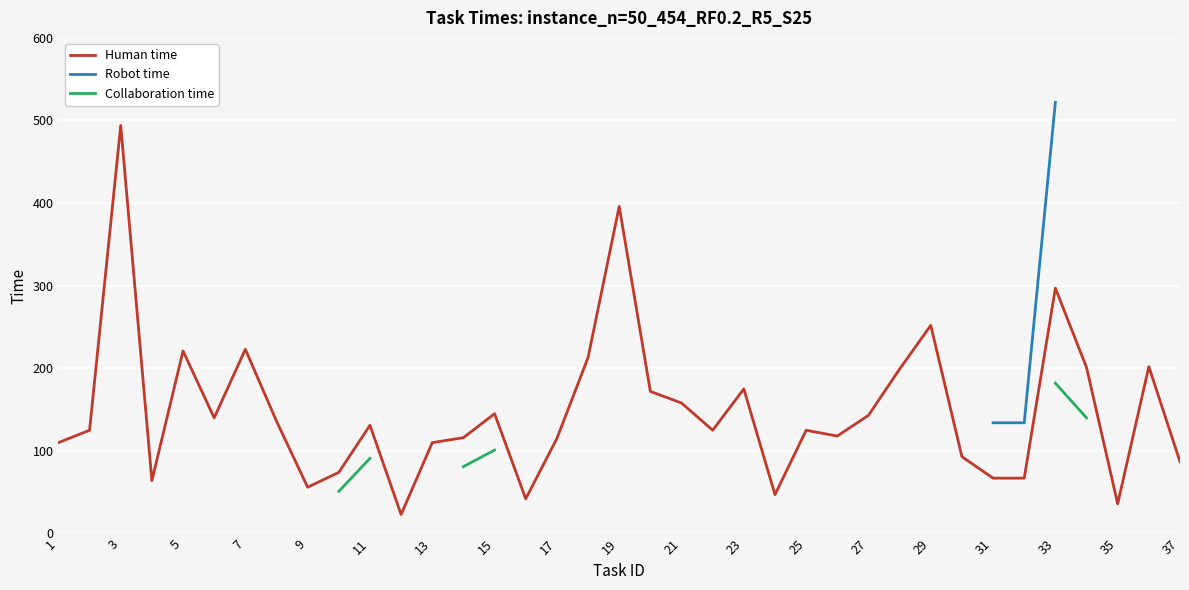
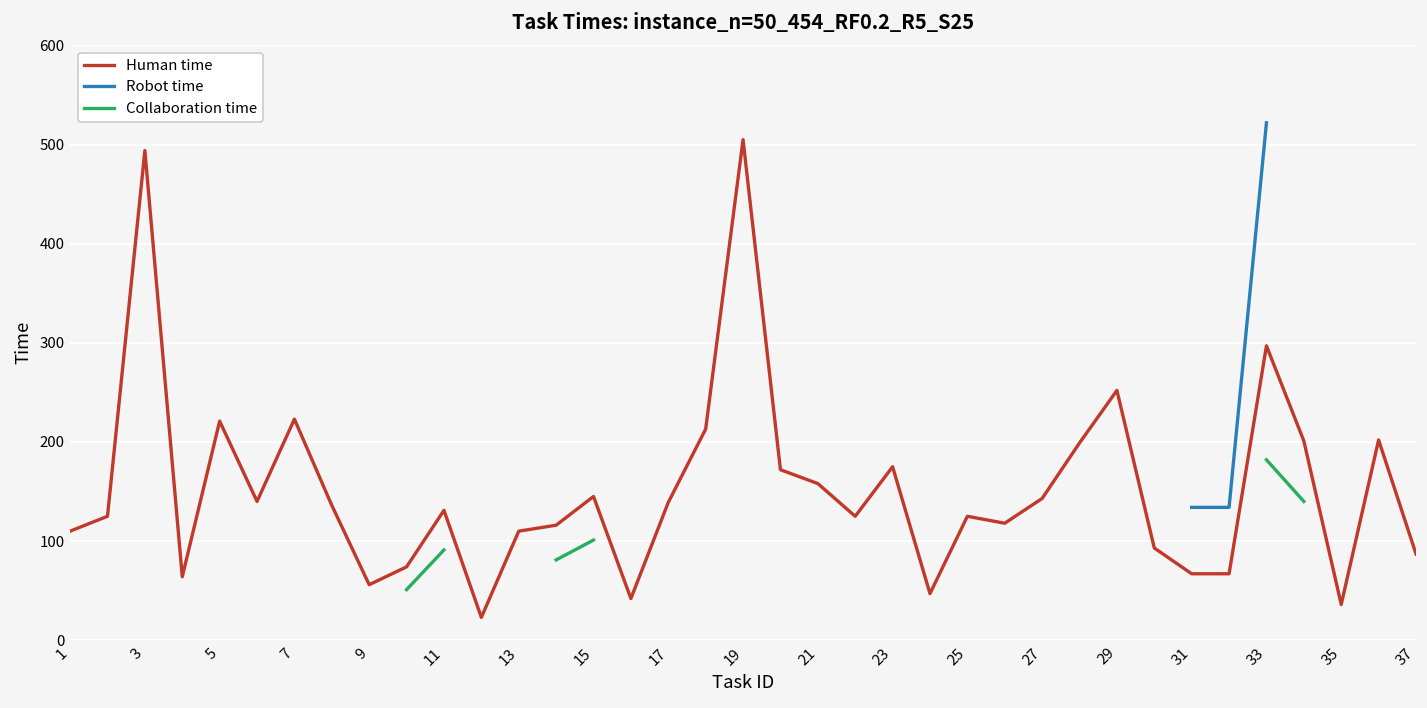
Human time, 17: 120 -> 140
Human time, 19: 400 -> 510
